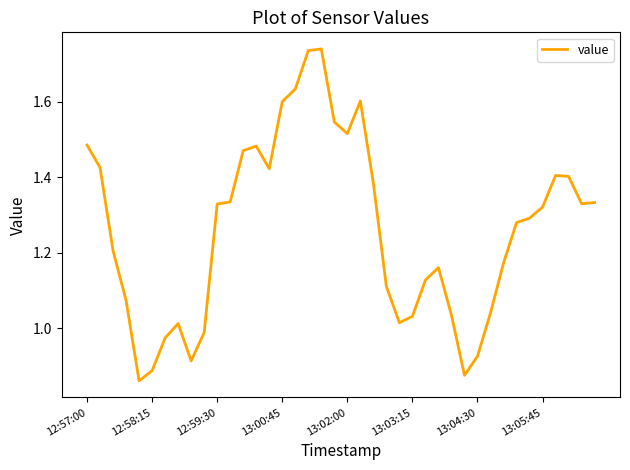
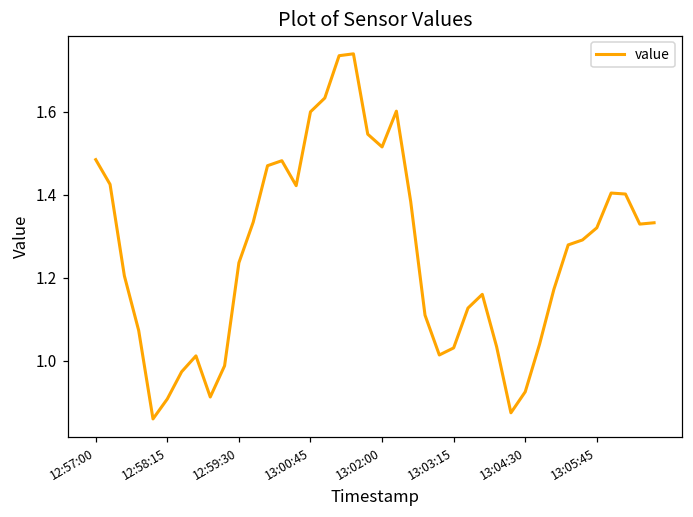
12:58:15: 0.89 -> 0.91
12:59:30: 1.33 -> 1.24
